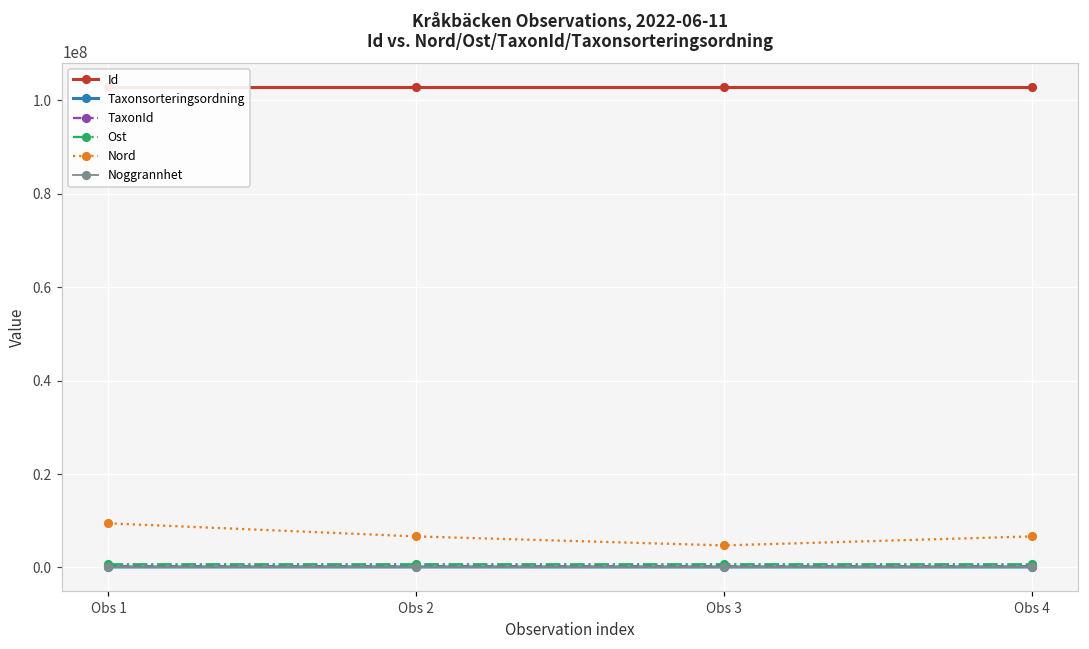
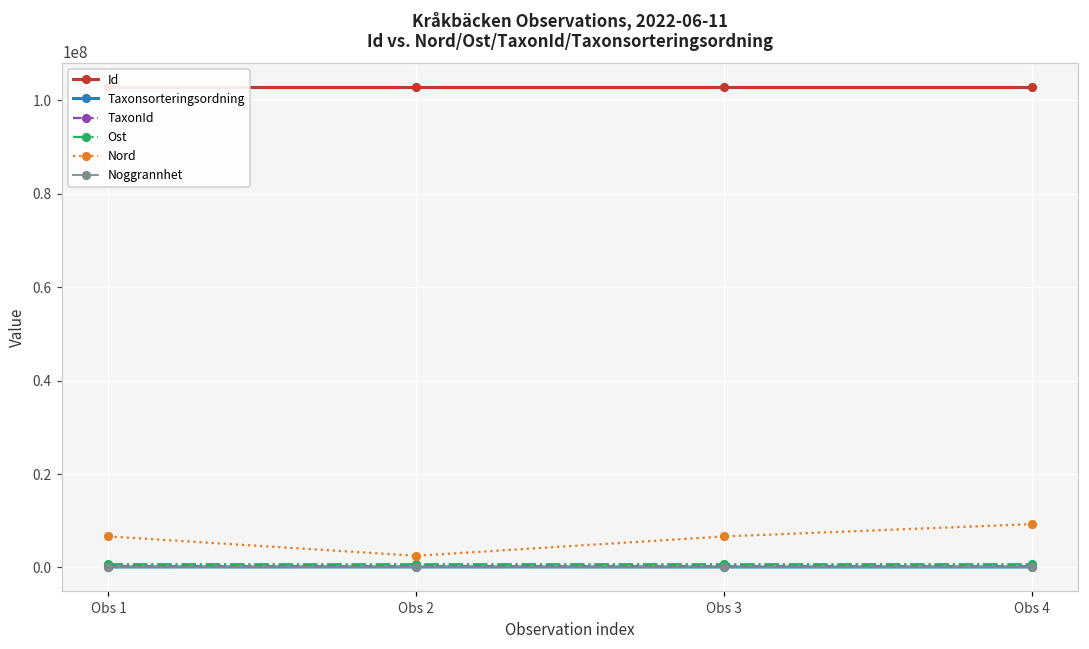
Nord, Obs 1: 9000000 -> 7000000
Nord, Obs 2: 7000000 -> 2000000
Nord, Obs 3: 5000000 -> 7000000
Nord, Obs 4: 7000000 -> 9000000
